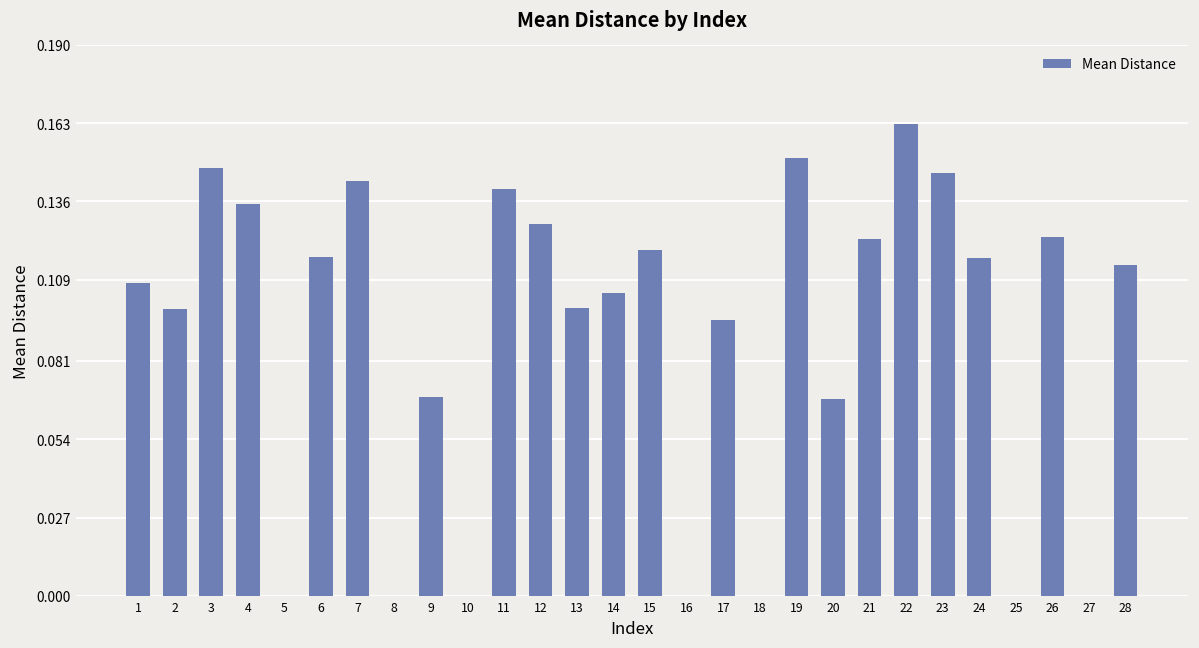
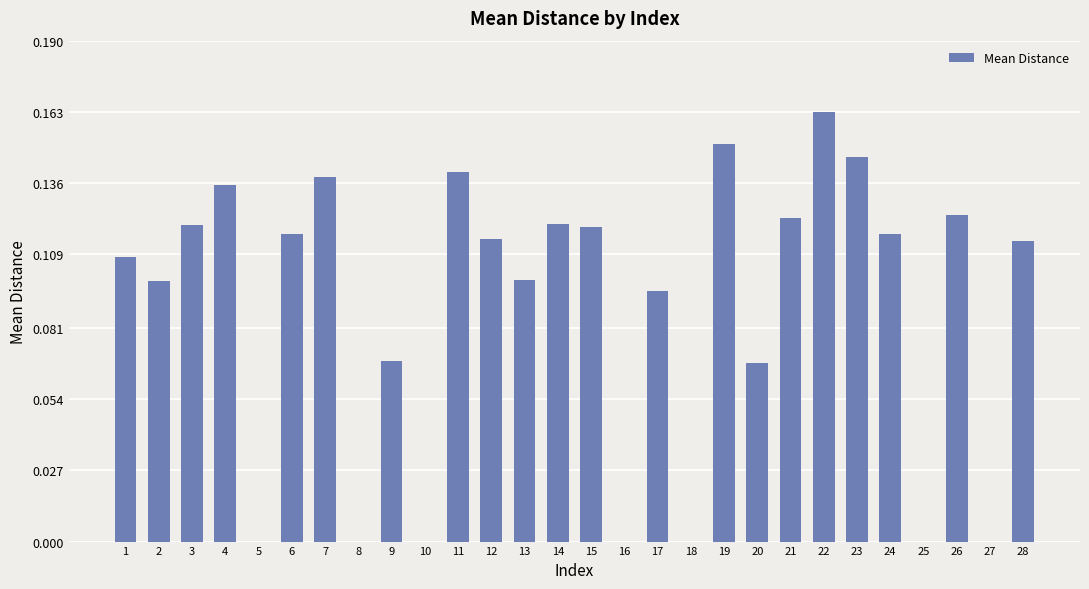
3: 0.148 -> 0.120
7: 0.143 -> 0.138
12: 0.128 -> 0.115
14: 0.104 -> 0.120
